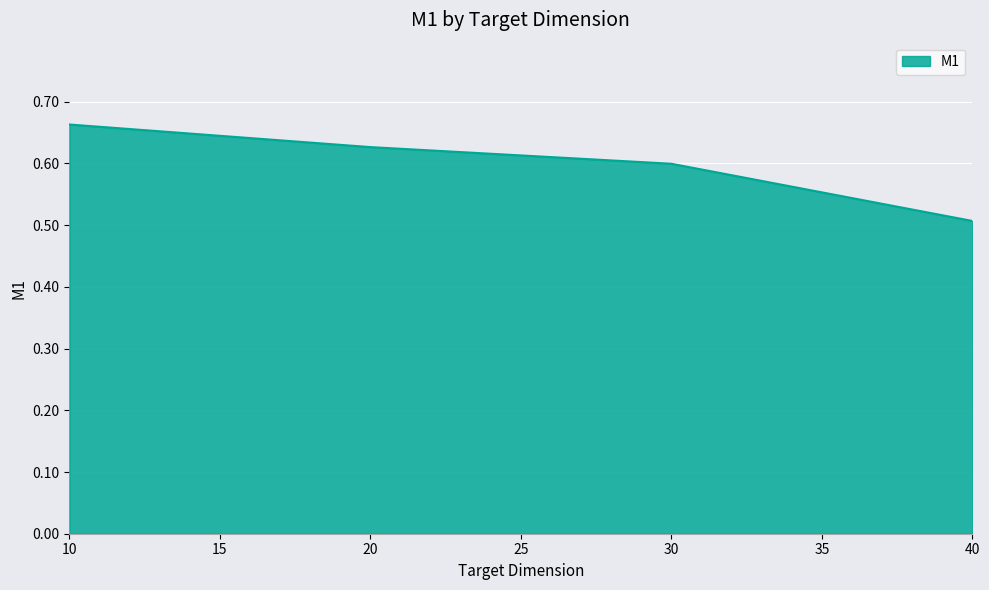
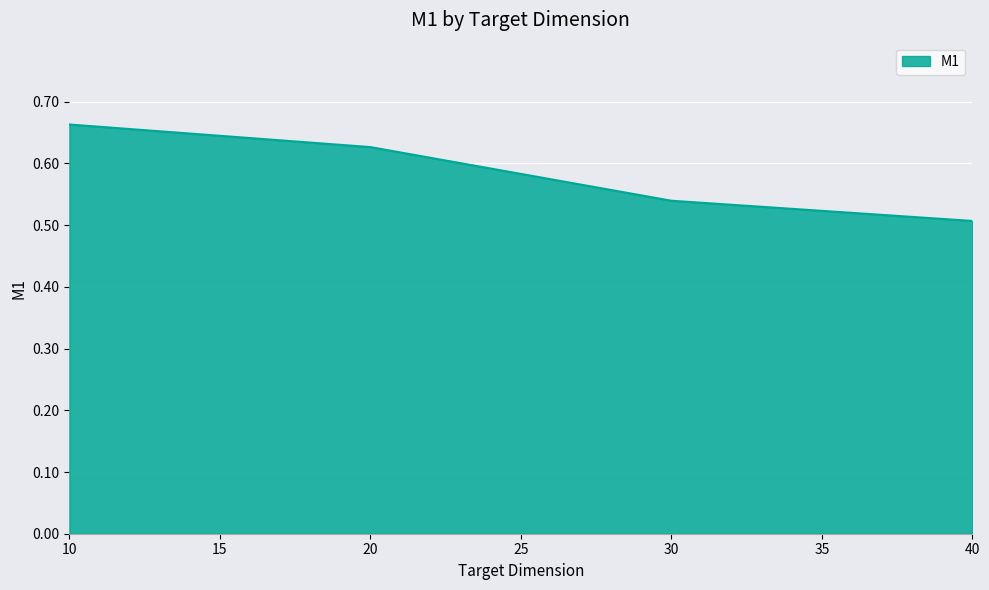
30: 0.60 -> 0.54
